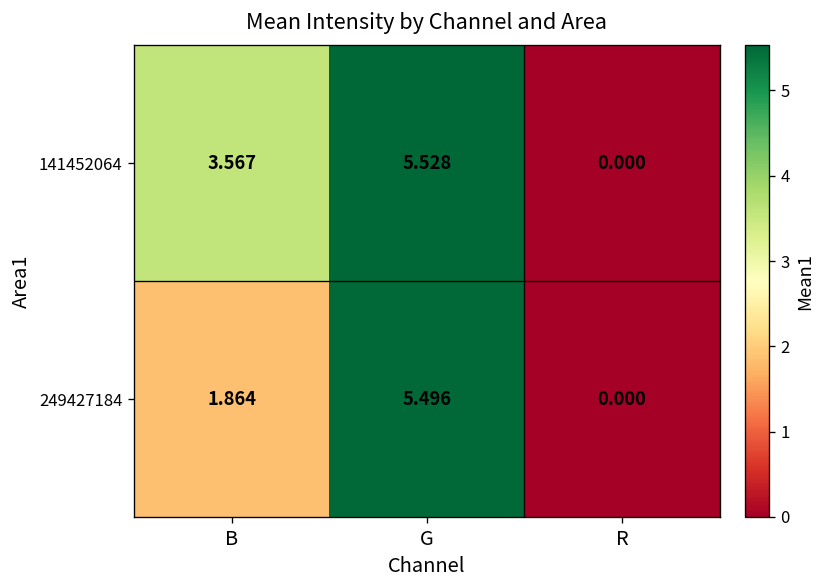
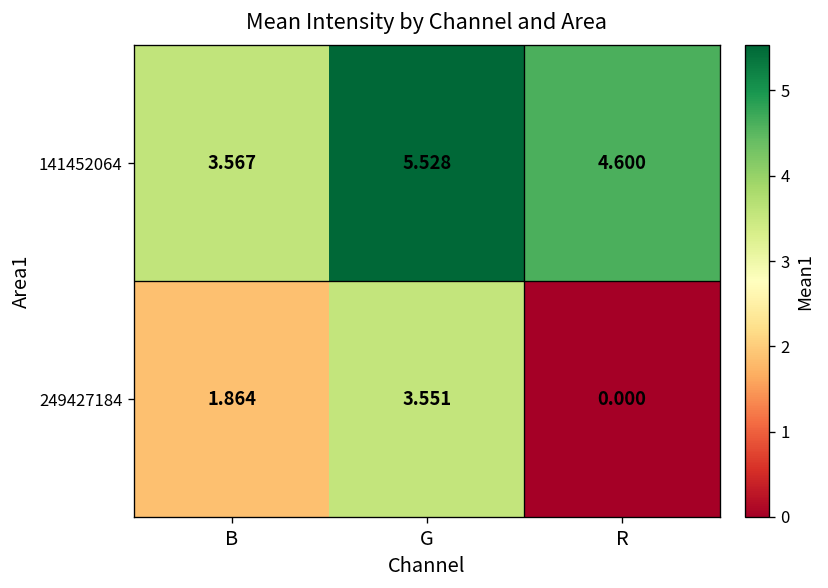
141452064, R: 0.000 -> 4.600
249427184, G: 5.496 -> 3.551
